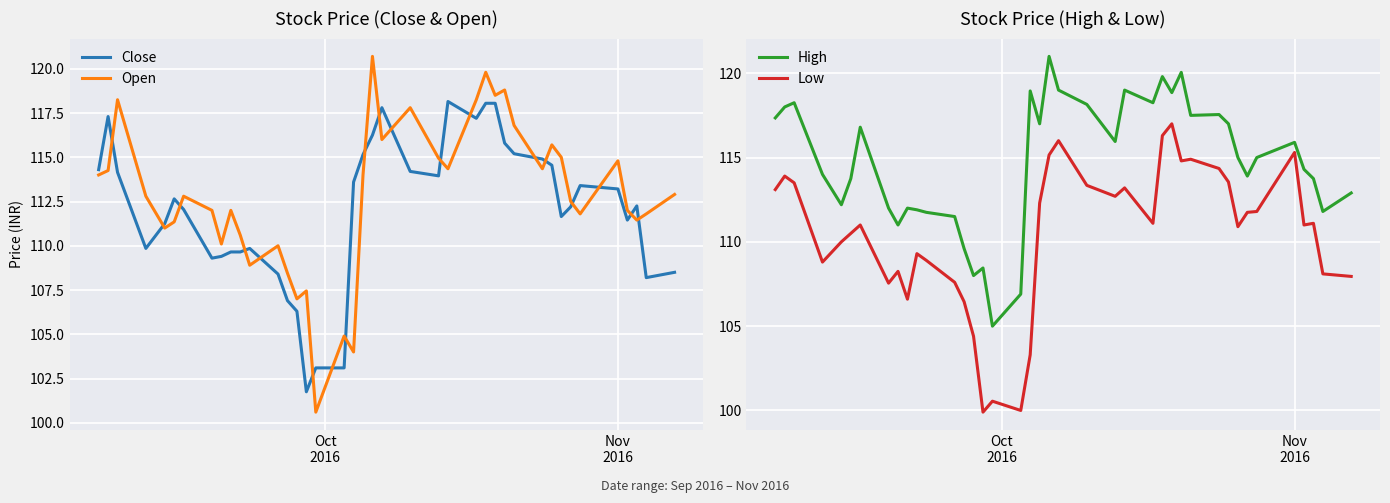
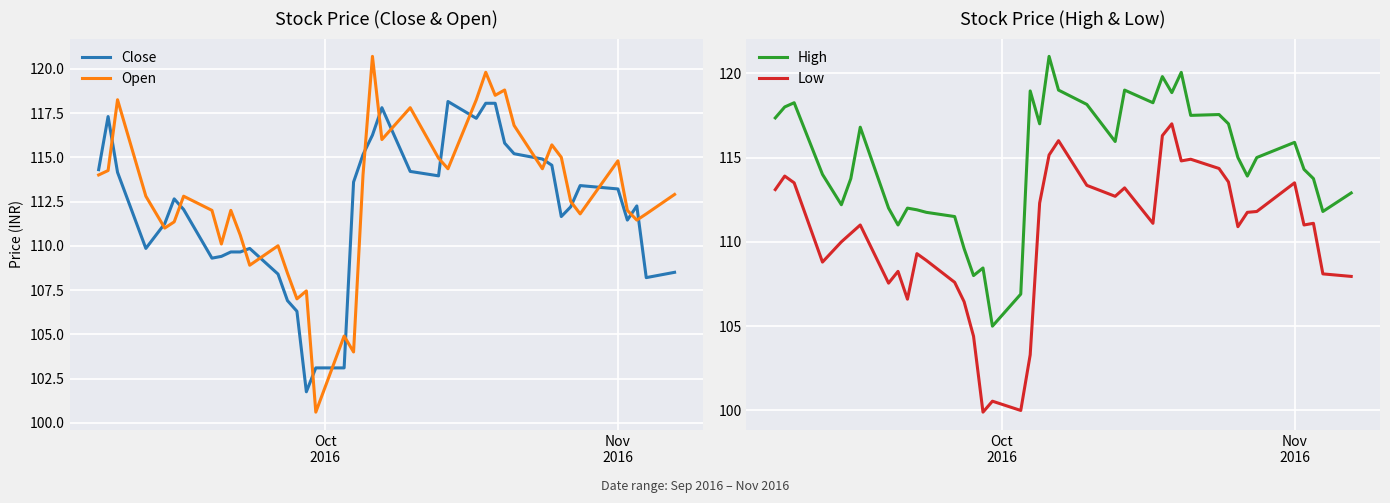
Stock Price (High & Low), Low, Nov 2016: 115.3 -> 113.5
